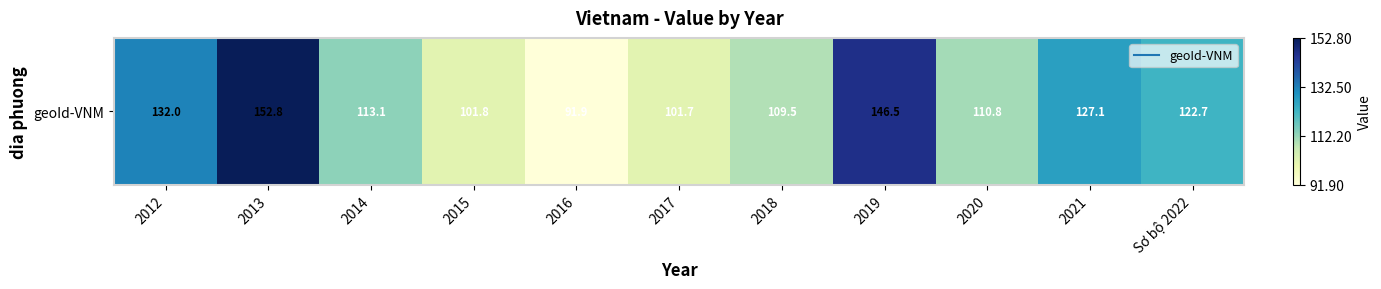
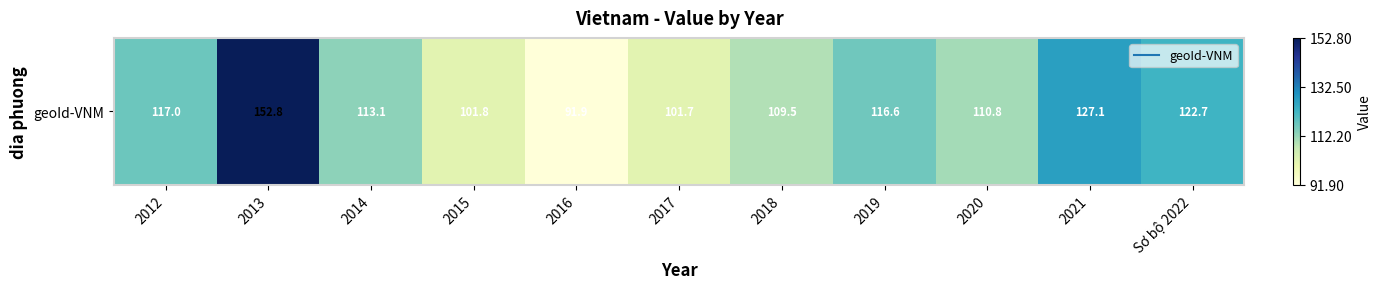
geoId-VNM, 2012: 132.0 -> 117.0
geoId-VNM, 2019: 146.5 -> 116.6
